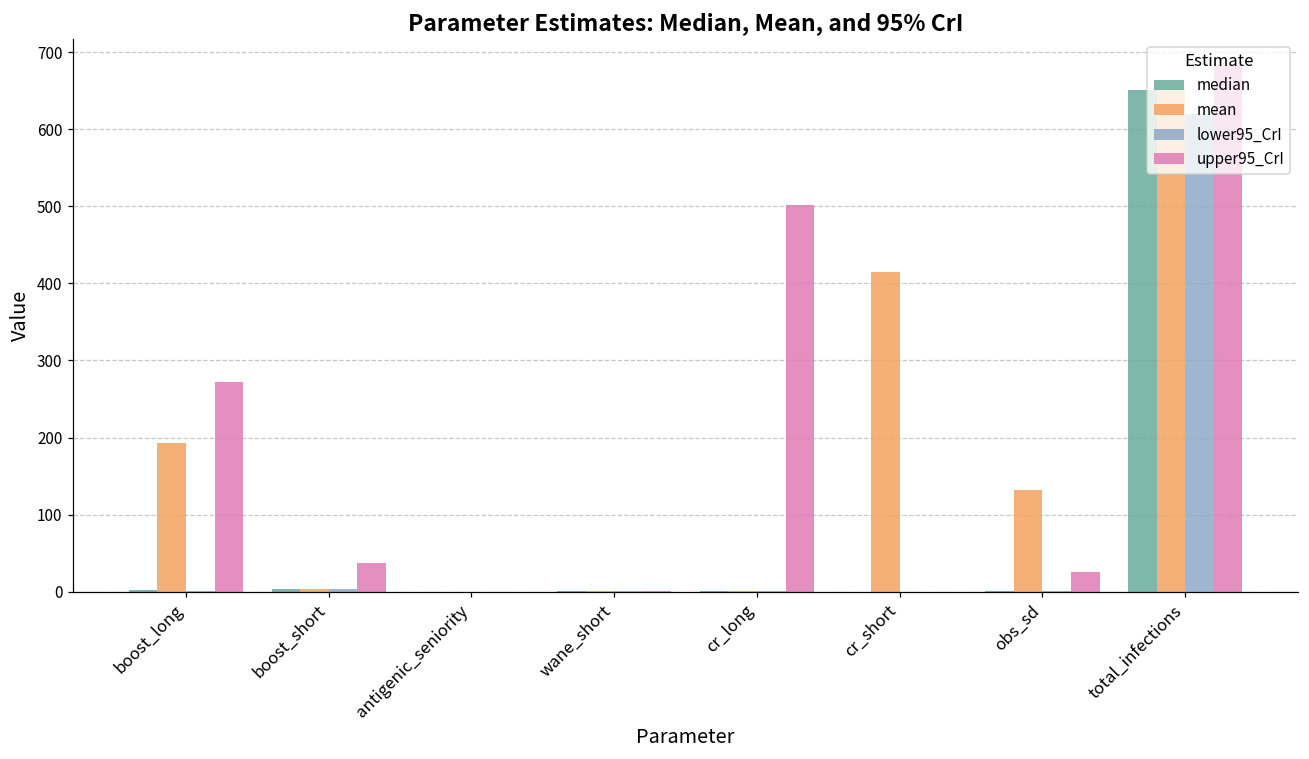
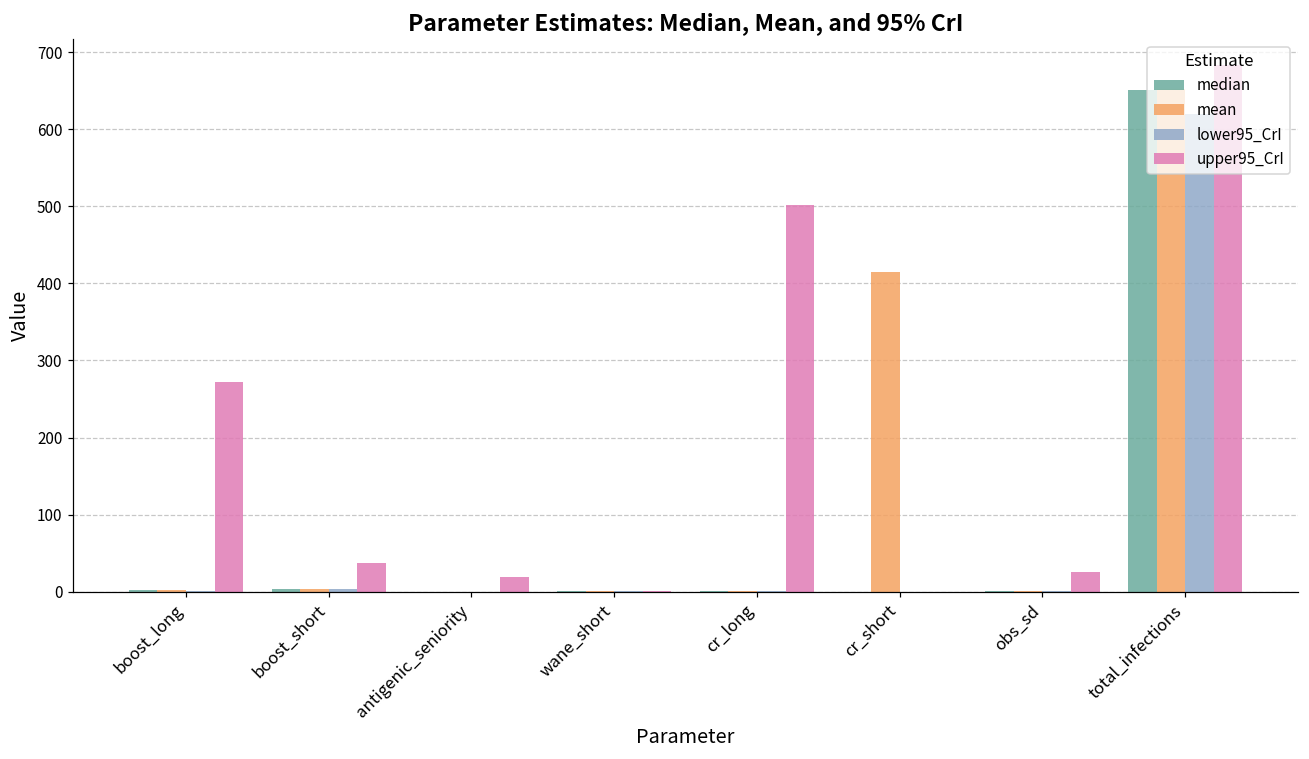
mean, boost_long: 190 -> 0
upper95_CrI, antigenic_seniority: 0 -> 20
mean, obs_sd: 130 -> 0
